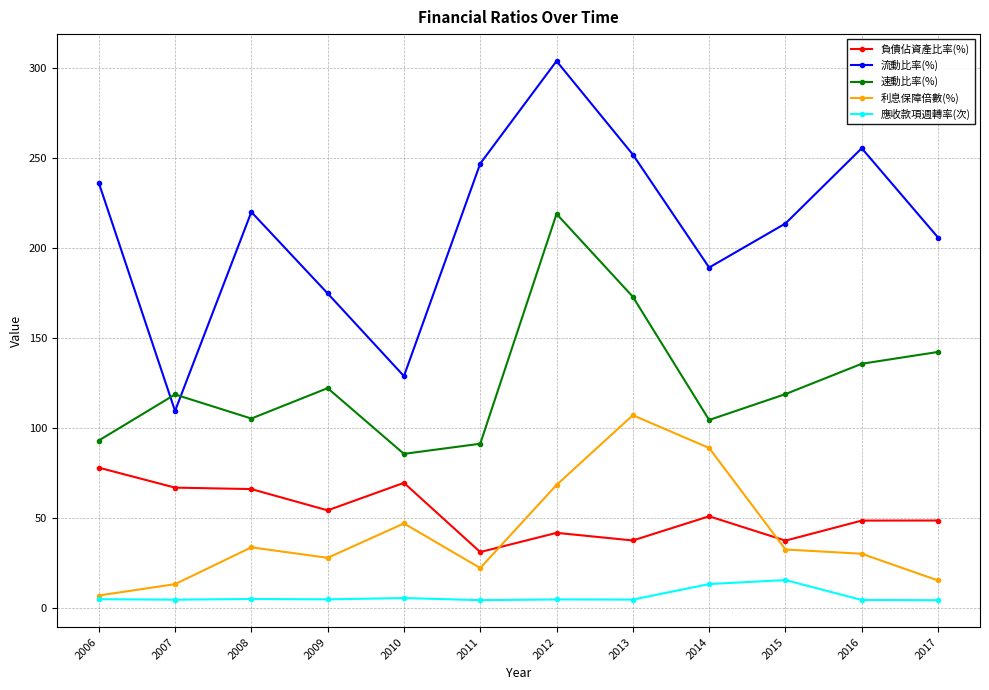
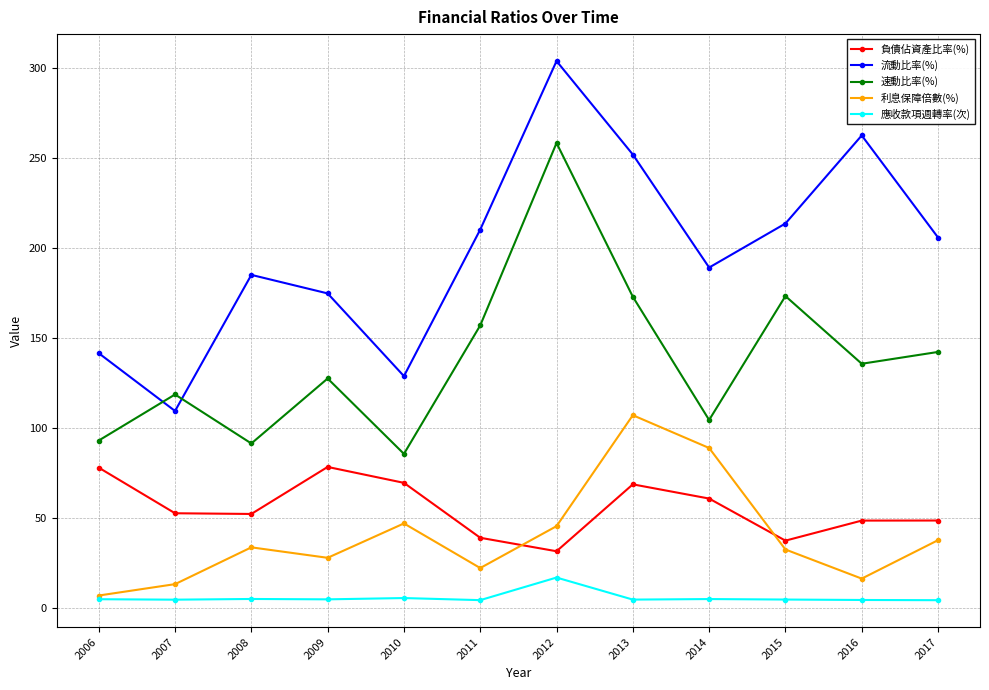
流動比率(%), 2006: 236 -> 142
負債佔資產比率(%), 2007: 67 -> 53
負債佔資產比率(%), 2008: 66 -> 52
流動比率(%), 2008: 220 -> 185
速動比率(%), 2008: 105 -> 92
負債佔資產比率(%), 2009: 54 -> 78
速動比率(%), 2009: 122 -> 128
負債佔資產比率(%), 2011: 31 -> 39
流動比率(%), 2011: 247 -> 210
速動比率(%), 2011: 91 -> 157
負債佔資產比率(%), 2012: 42 -> 32
速動比率(%), 2012: 219 -> 258
利息保障倍數(%), 2012: 68 -> 46
應收款項週轉率(次), 2012: 5 -> 17
負債佔資產比率(%), 2013: 38 -> 69
負債佔資產比率(%), 2014: 51 -> 61
應收款項週轉率(次), 2014: 13 -> 5
速動比率(%), 2015: 119 -> 173
應收款項週轉率(次), 2015: 16 -> 5
流動比率(%), 2016: 255 -> 263
利息保障倍數(%), 2016: 30 -> 16
利息保障倍數(%), 2017: 15 -> 38
